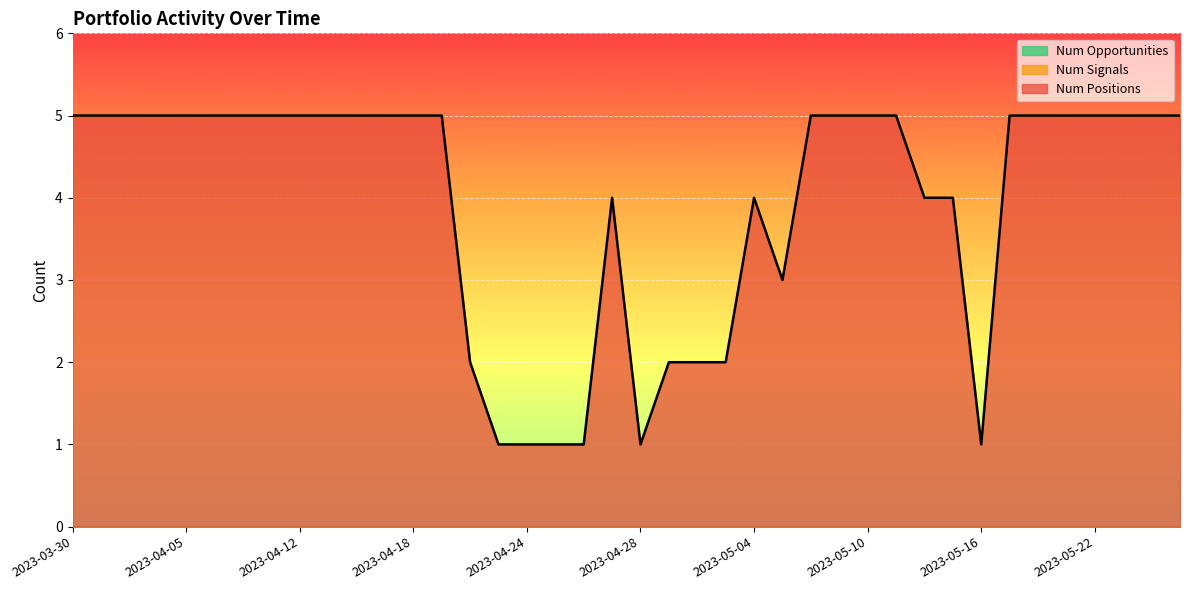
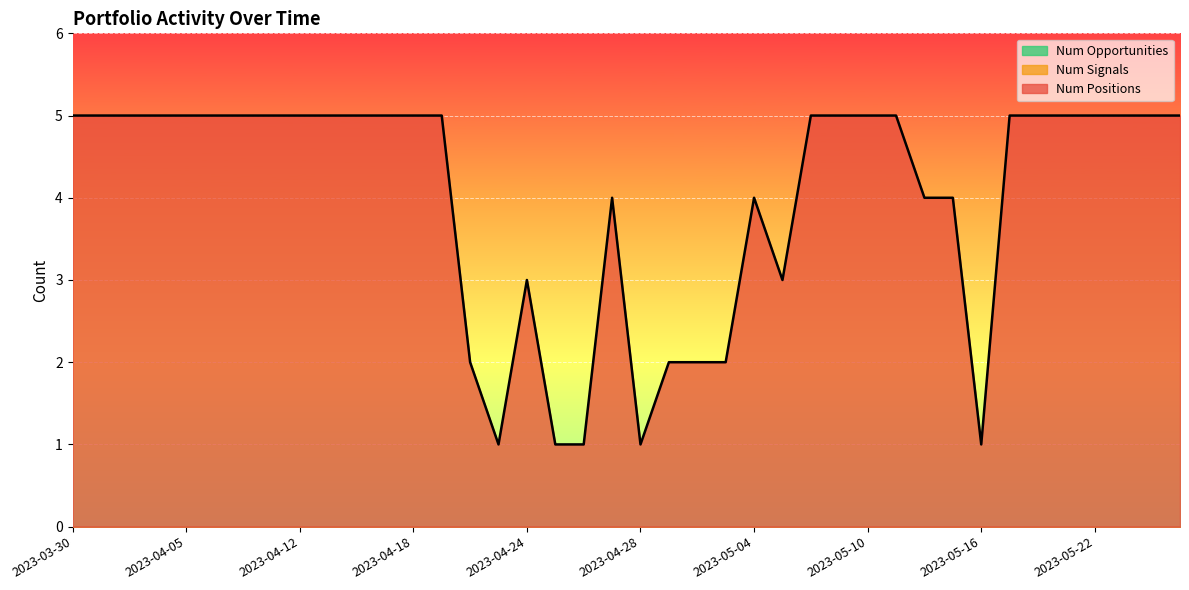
Num Positions, 2023-04-24: 1 -> 3
